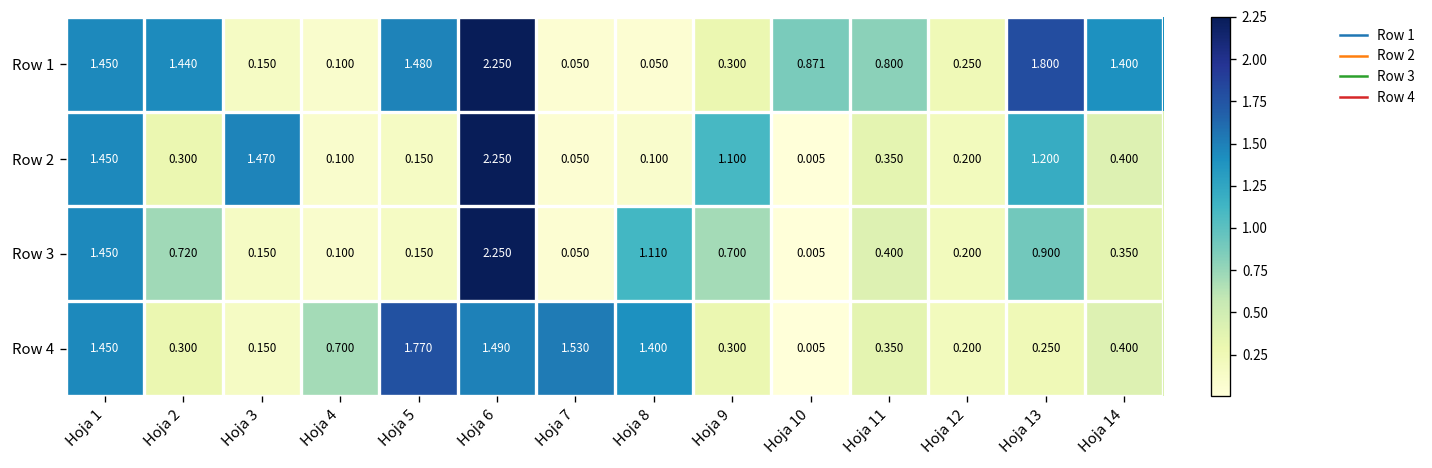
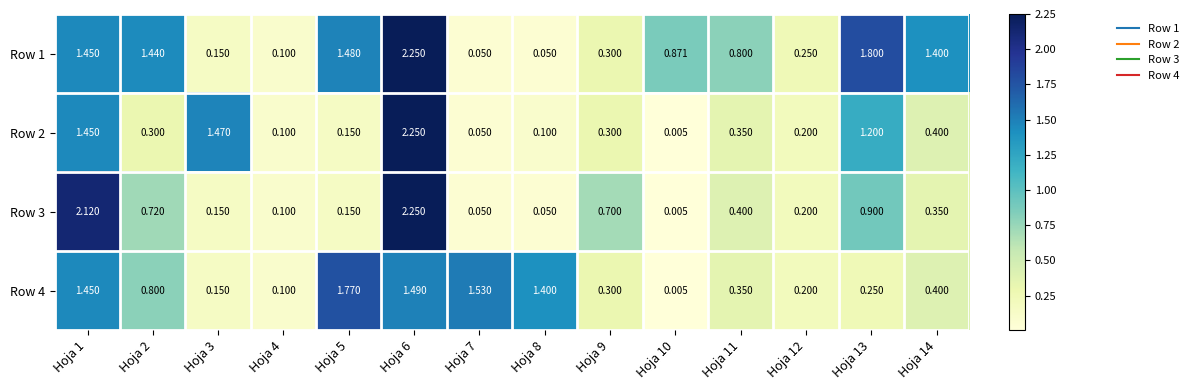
Row 2, Hoja 9: 1.100 -> 0.300
Row 3, Hoja 1: 1.450 -> 2.120
Row 3, Hoja 8: 1.110 -> 0.050
Row 4, Hoja 2: 0.300 -> 0.800
Row 4, Hoja 4: 0.700 -> 0.100
